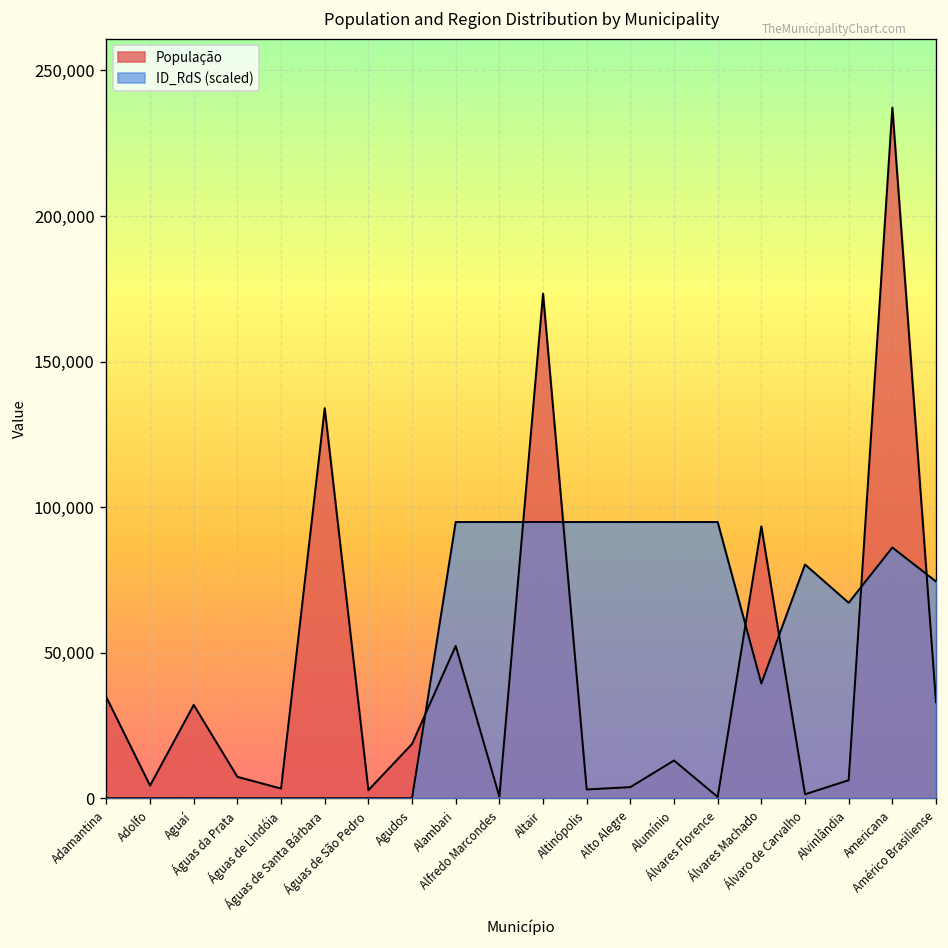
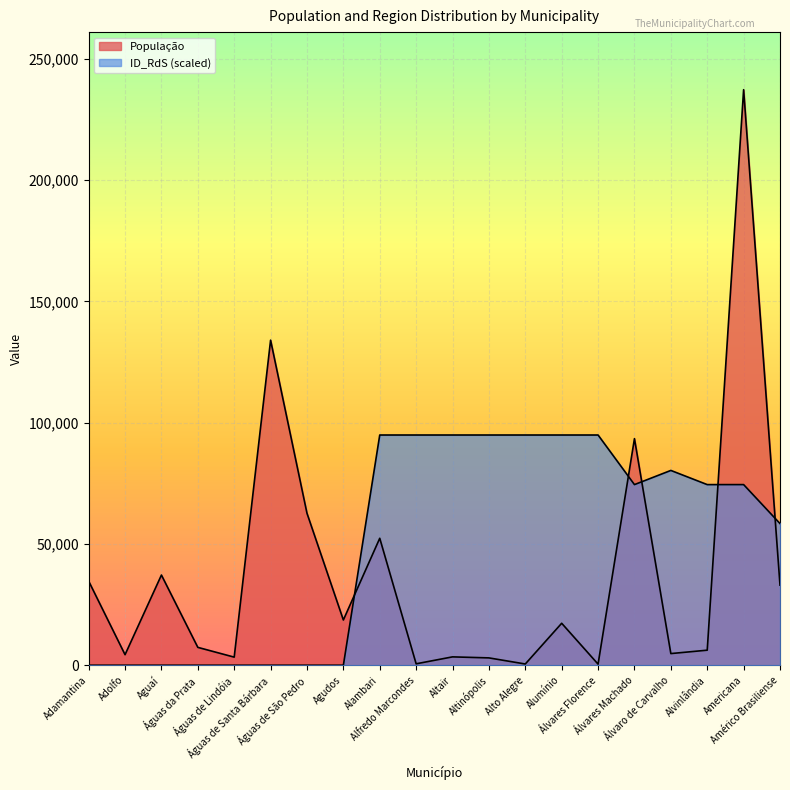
População, Aguaí: 32,000 -> 37,000
População, Águas de São Pedro: 3,000 -> 63,000
População, Altair: 173,000 -> 3,000
População, Alto Alegre: 4,000 -> 1,000
População, Alumínio: 13,000 -> 17,000
ID_RdS (scaled), Álvares Machado: 39,000 -> 74,000
População, Álvaro de Carvalho: 1,000 -> 5,000
ID_RdS (scaled), Alvinlândia: 67,000 -> 74,000
ID_RdS (scaled), Americana: 86,000 -> 74,000
ID_RdS (scaled), Américo Brasiliense: 74,000 -> 58,000
